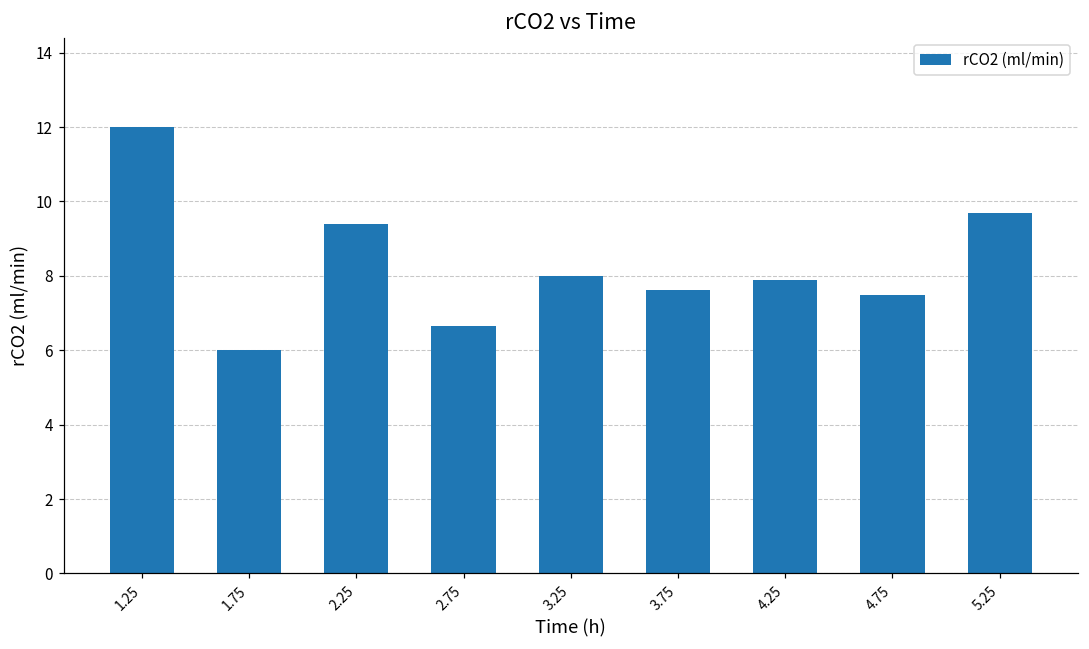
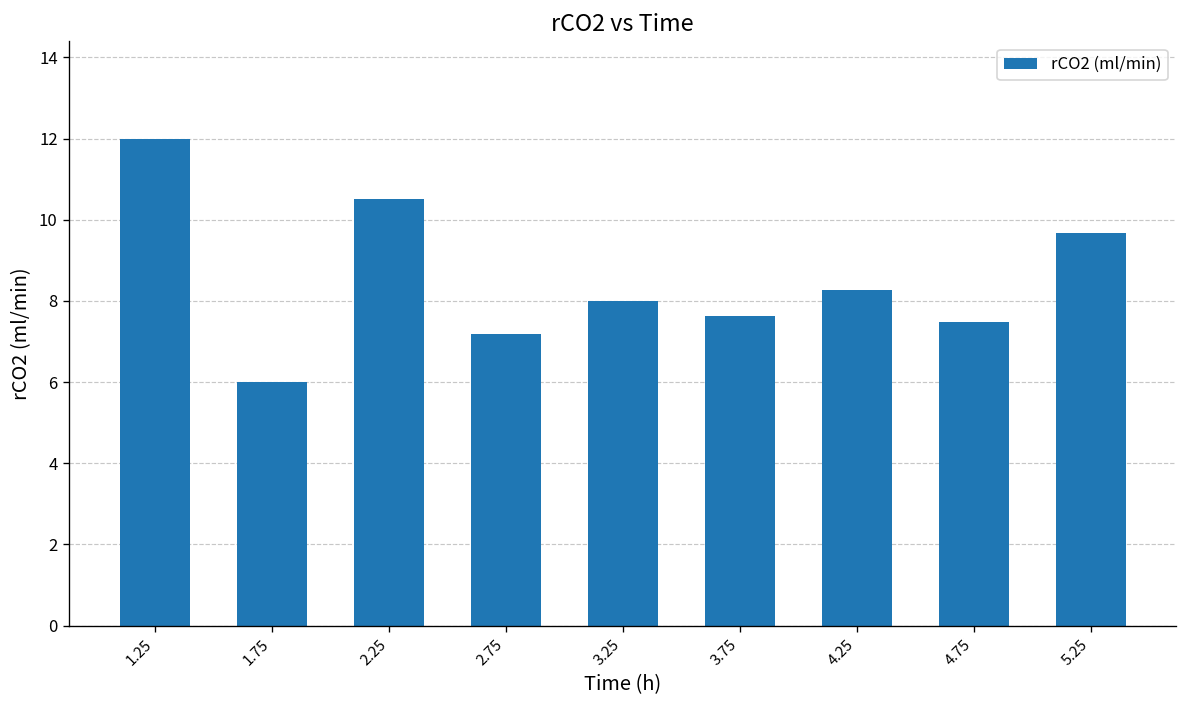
2.25: 9.4 -> 10.5
2.75: 6.7 -> 7.2
4.25: 7.9 -> 8.3
